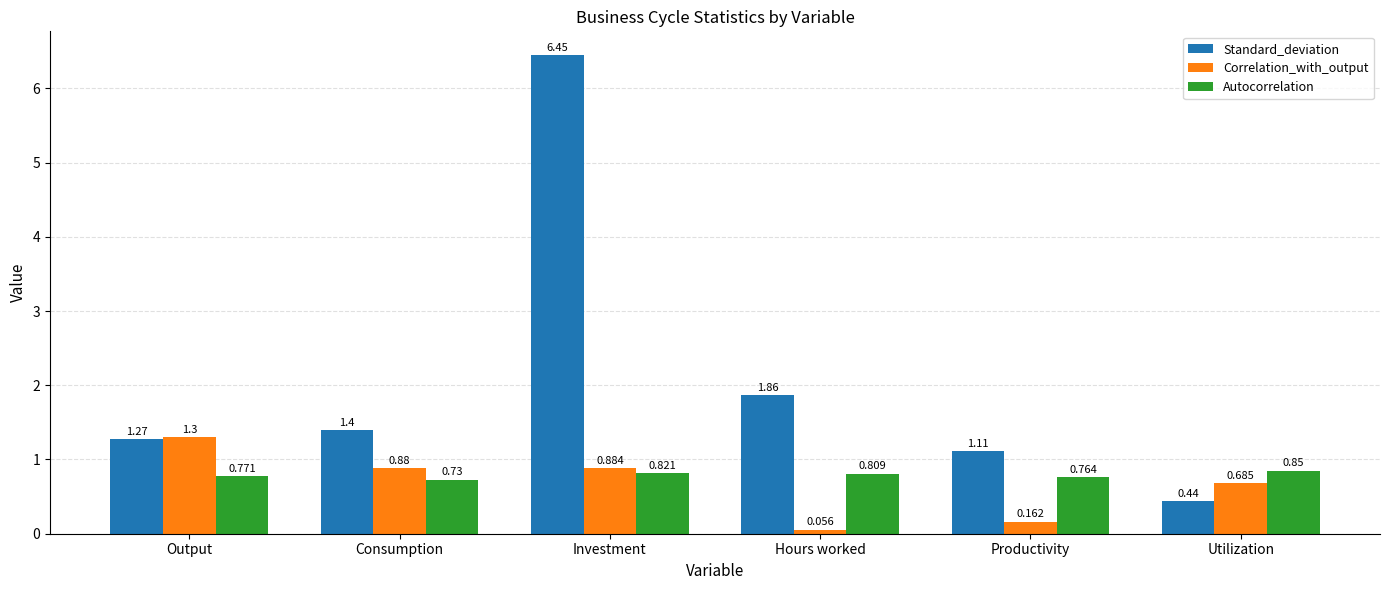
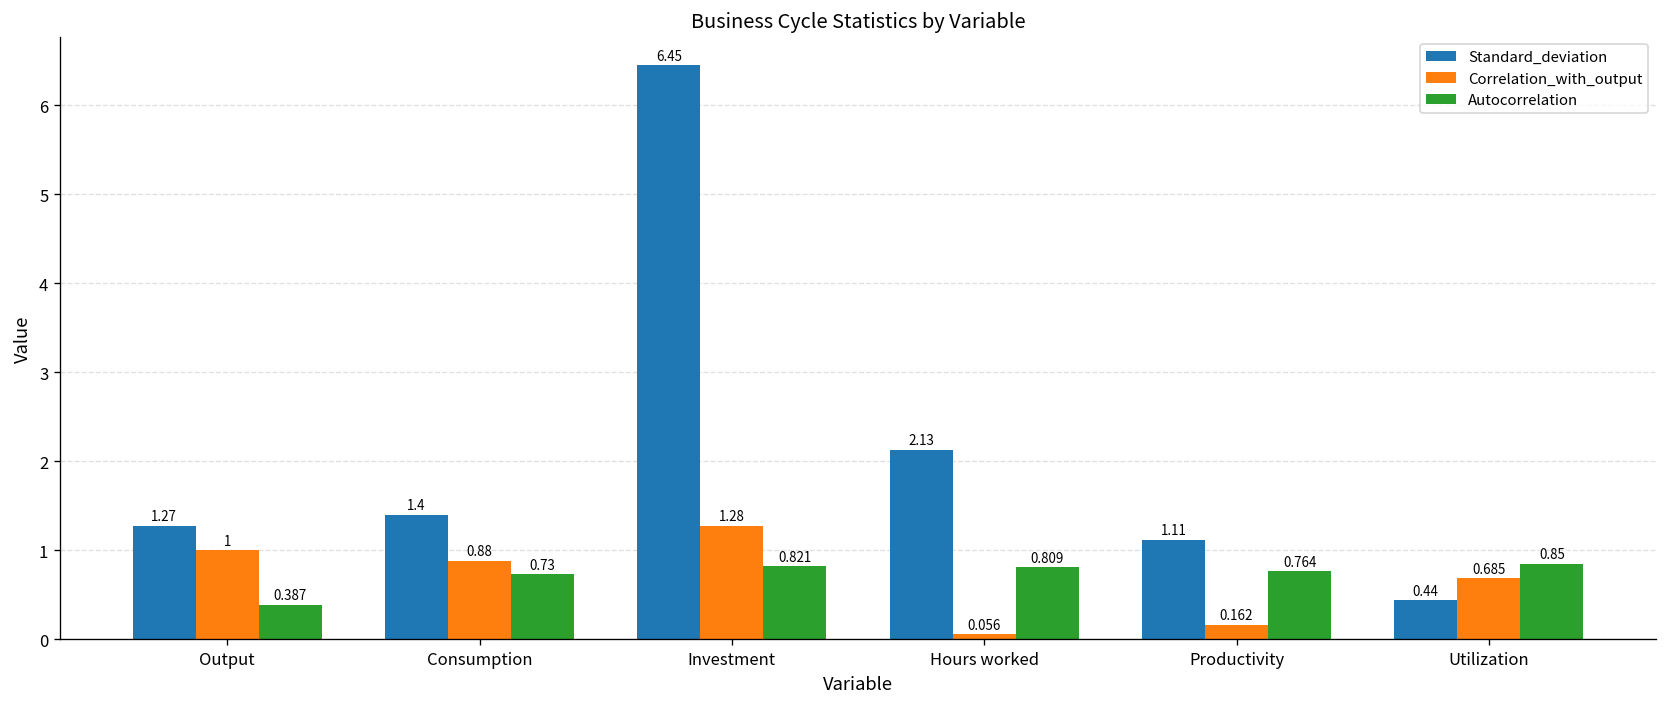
Correlation_with_output, Output: 1.3 -> 1
Autocorrelation, Output: 0.771 -> 0.387
Correlation_with_output, Investment: 0.884 -> 1.28
Standard_deviation, Hours worked: 1.86 -> 2.13
